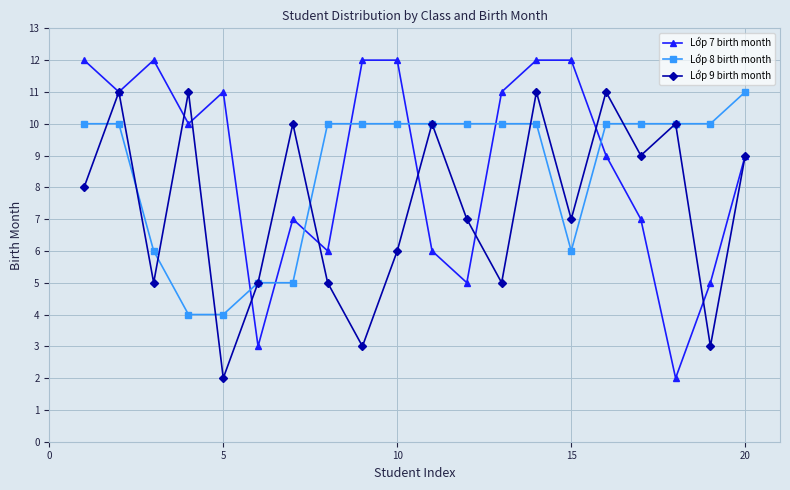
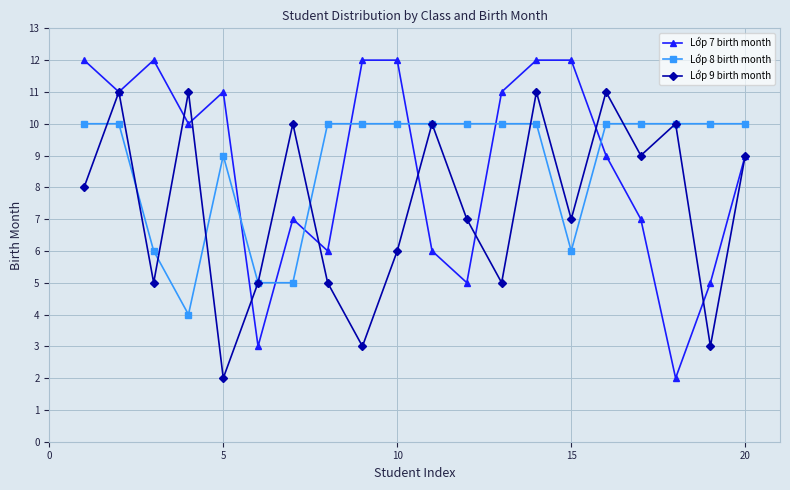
Lớp 8 birth month, 5: 4 -> 9
Lớp 8 birth month, 20: 11 -> 10
